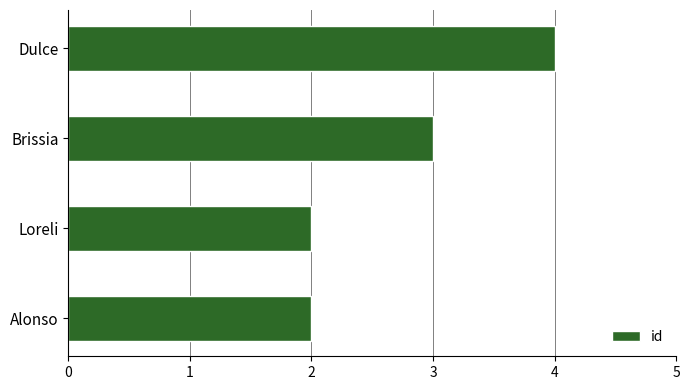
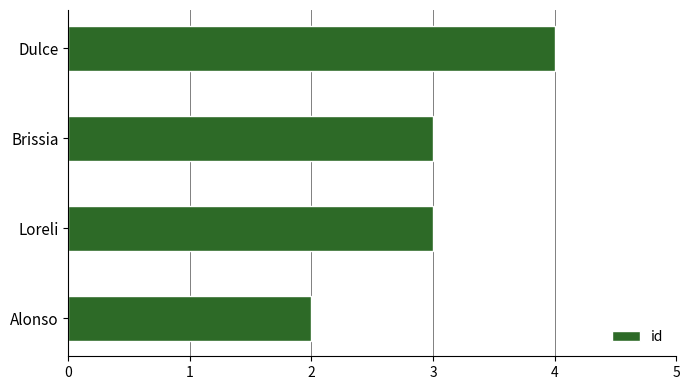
Loreli: 2 -> 3
